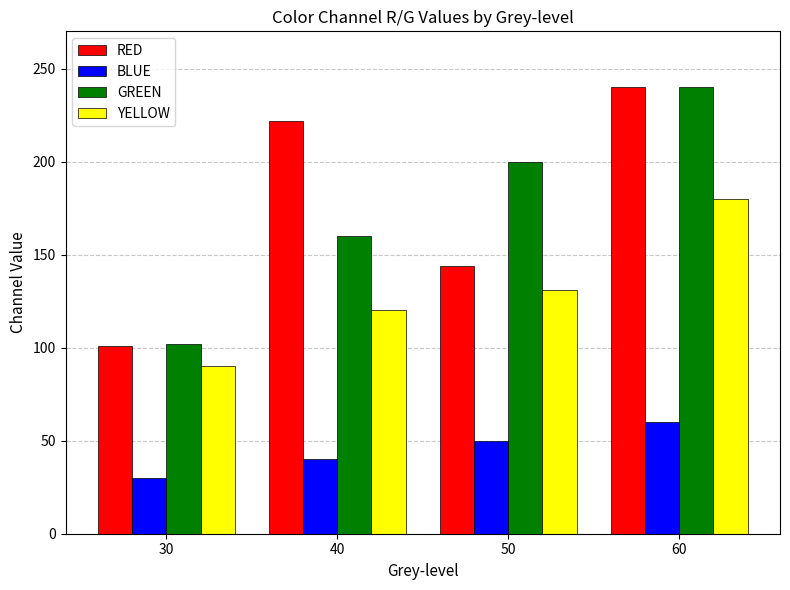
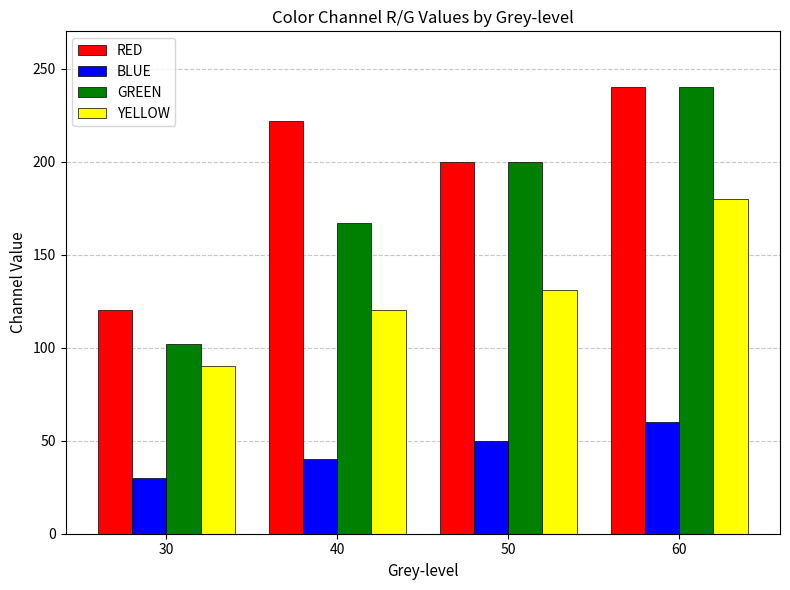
RED, 30: 101 -> 120
GREEN, 40: 160 -> 167
RED, 50: 144 -> 200
